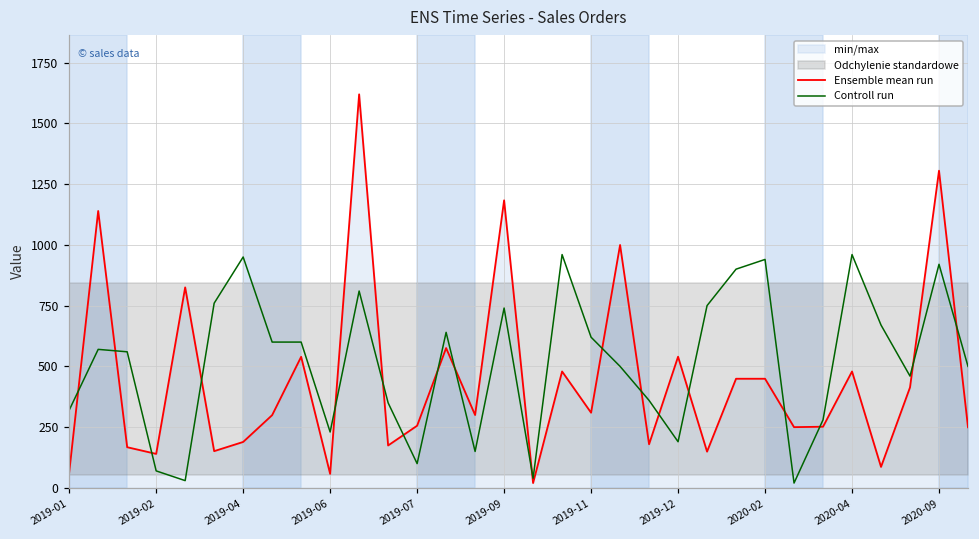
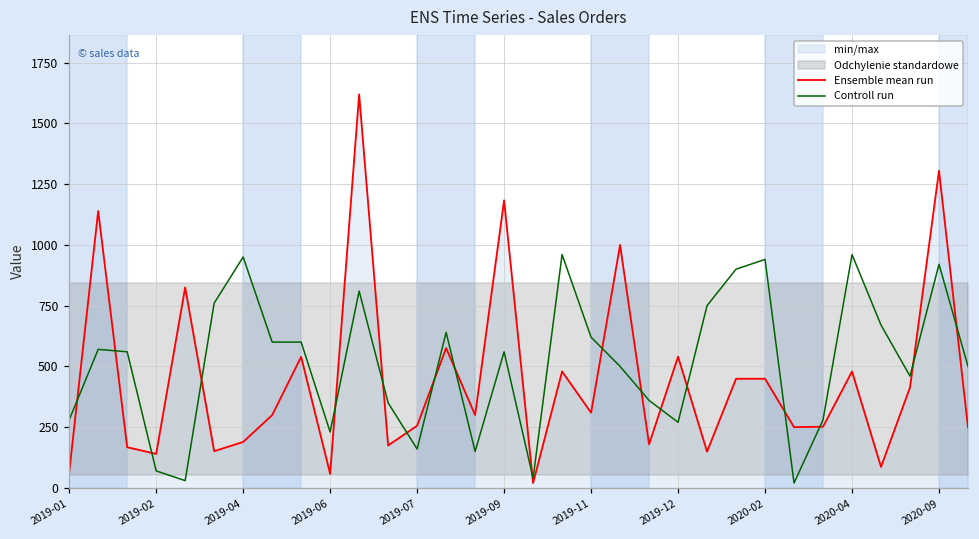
Controll run, 2019-01: 320 -> 280
Controll run, 2019-07: 100 -> 160
Controll run, 2019-09: 740 -> 560
Controll run, 2019-12: 190 -> 270
